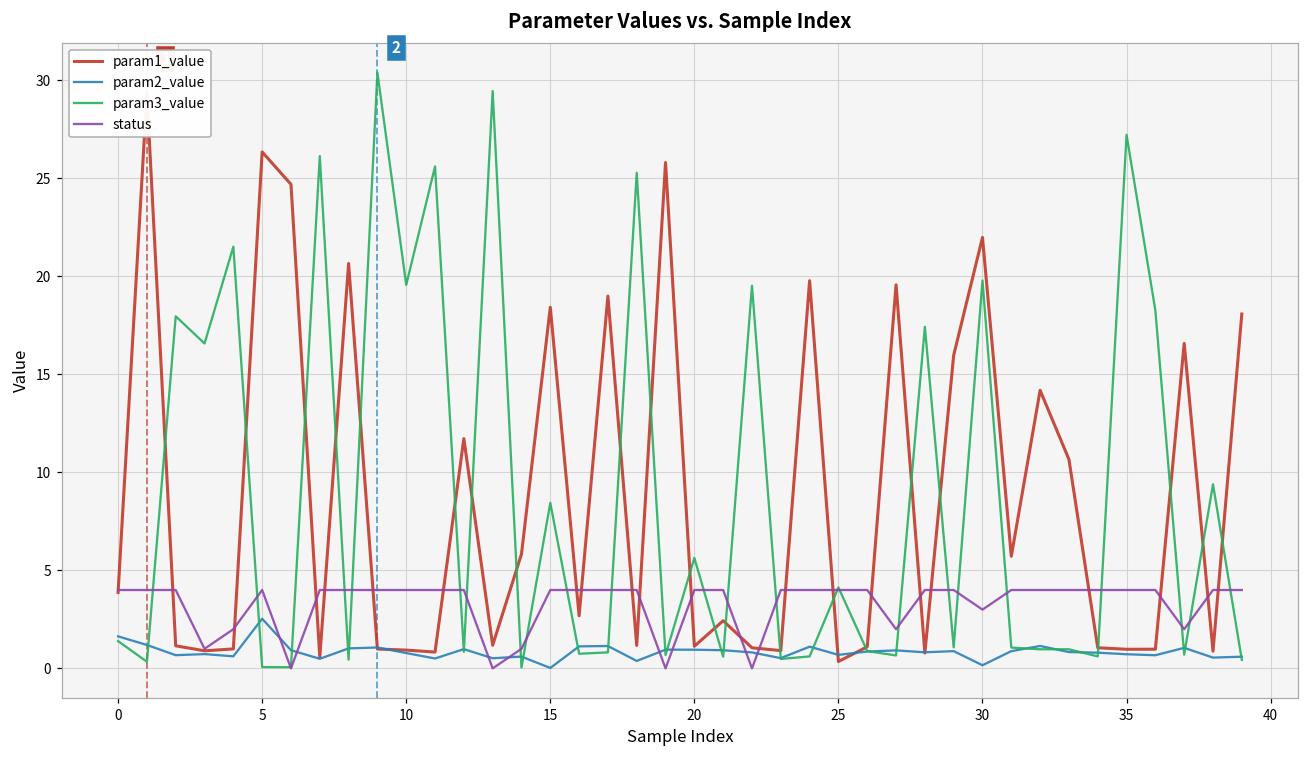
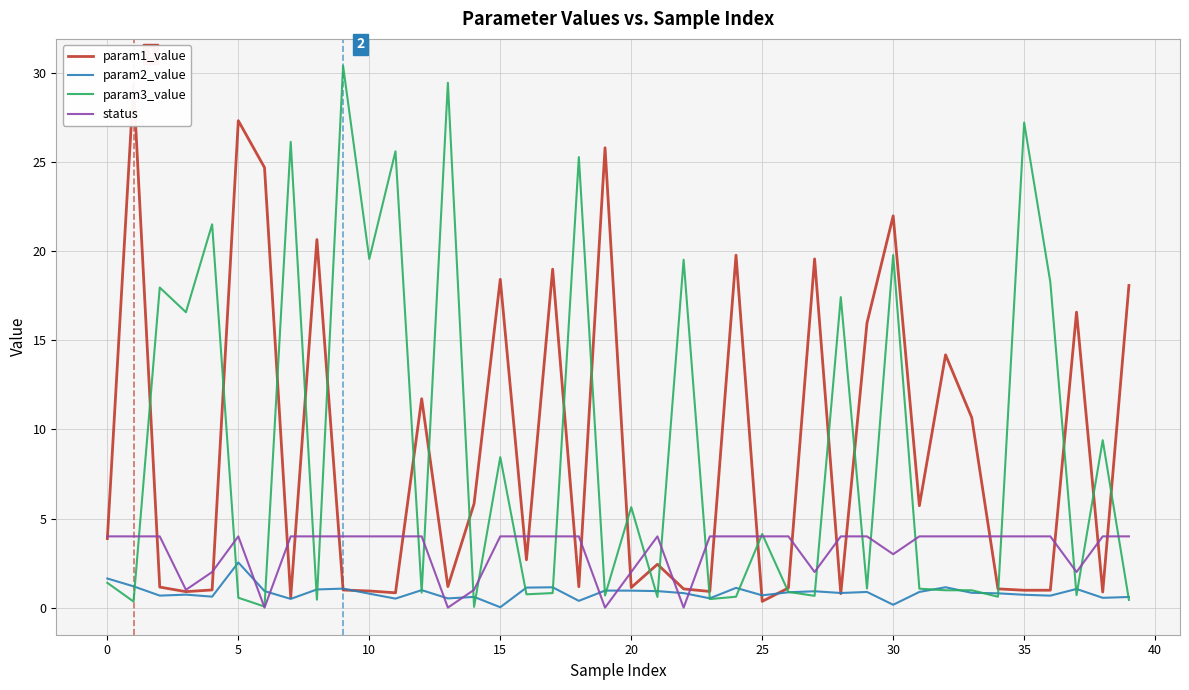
param1_value, 5: 26.4 -> 27.3
param3_value, 5: 0.1 -> 0.6
status, 20: 4 -> 2
